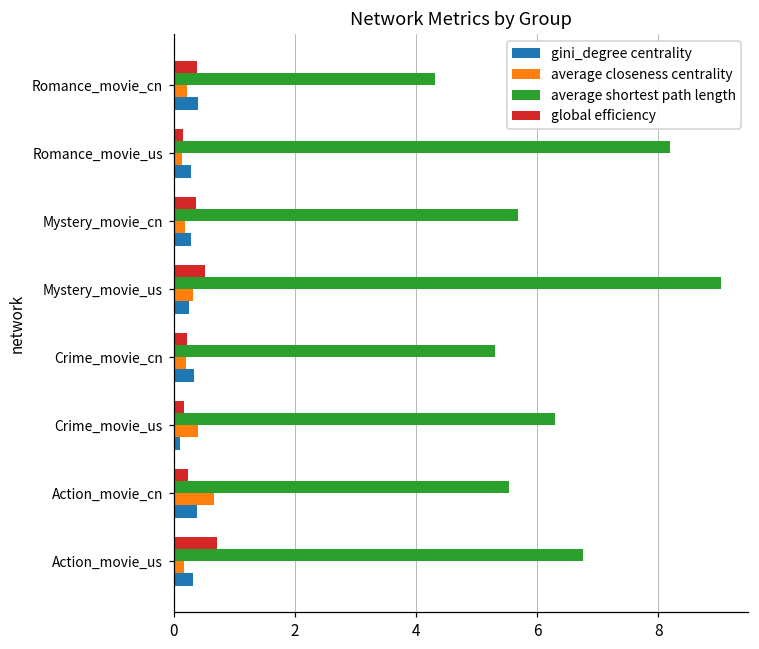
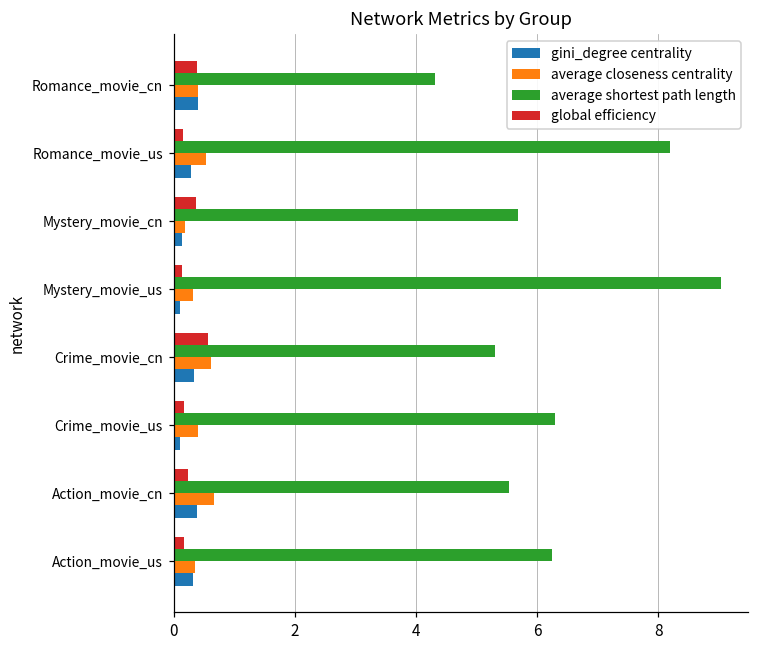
average closeness centrality, Romance_movie_cn: 0.2 -> 0.4
average closeness centrality, Romance_movie_us: 0.1 -> 0.5
gini_degree centrality, Mystery_movie_cn: 0.3 -> 0.1
global efficiency, Mystery_movie_us: 0.5 -> 0.1
gini_degree centrality, Mystery_movie_us: 0.3 -> 0.1
global efficiency, Crime_movie_cn: 0.2 -> 0.6
average closeness centrality, Crime_movie_cn: 0.2 -> 0.6
global efficiency, Action_movie_us: 0.7 -> 0.2
average shortest path length, Action_movie_us: 6.8 -> 6.2
average closeness centrality, Action_movie_us: 0.2 -> 0.3
